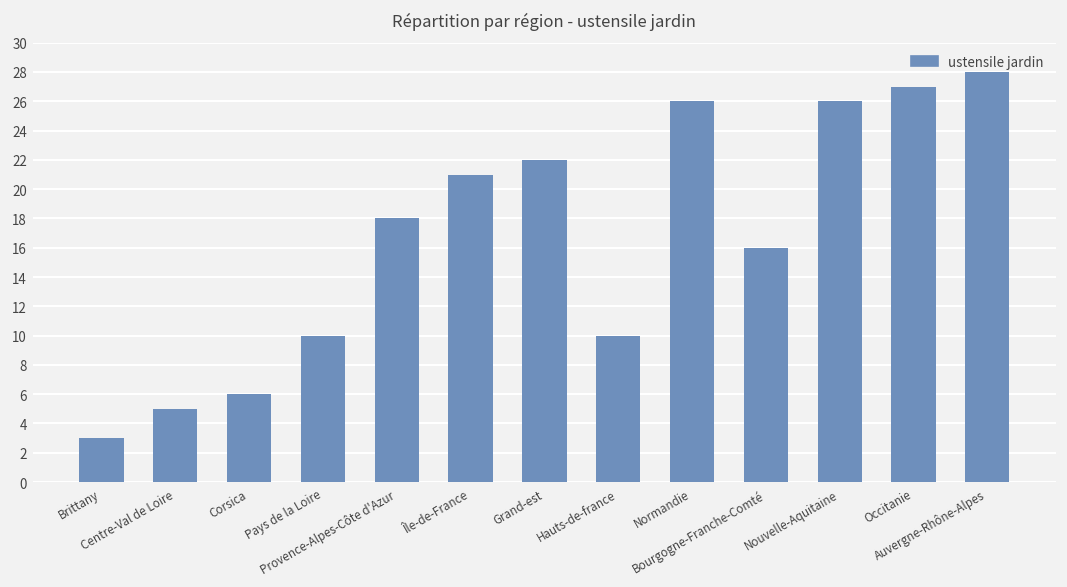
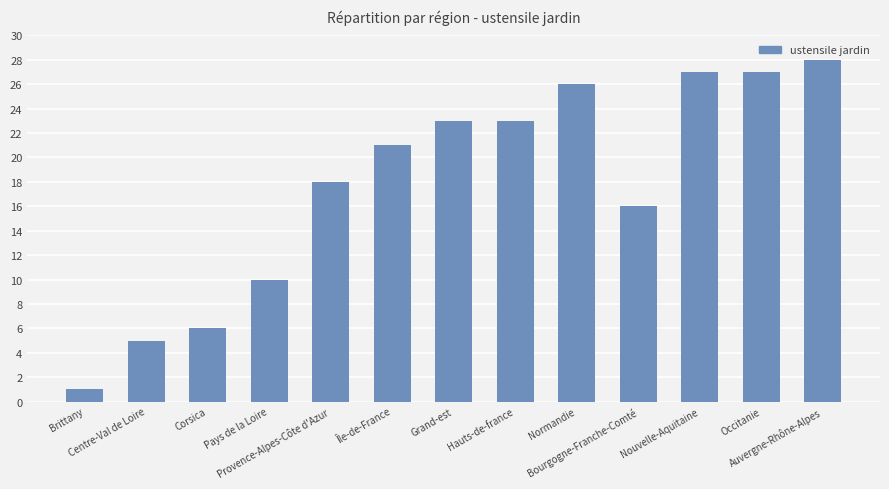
Brittany: 3 -> 1
Grand-est: 22 -> 23
Hauts-de-france: 10 -> 23
Nouvelle-Aquitaine: 26 -> 27
